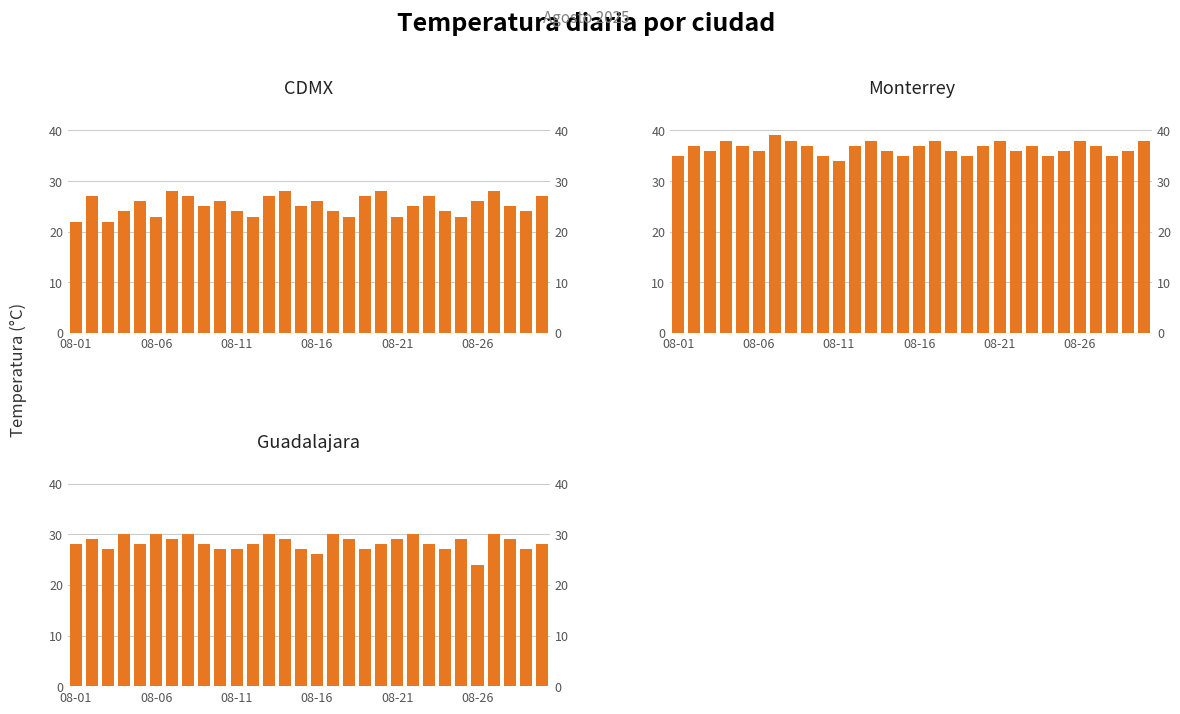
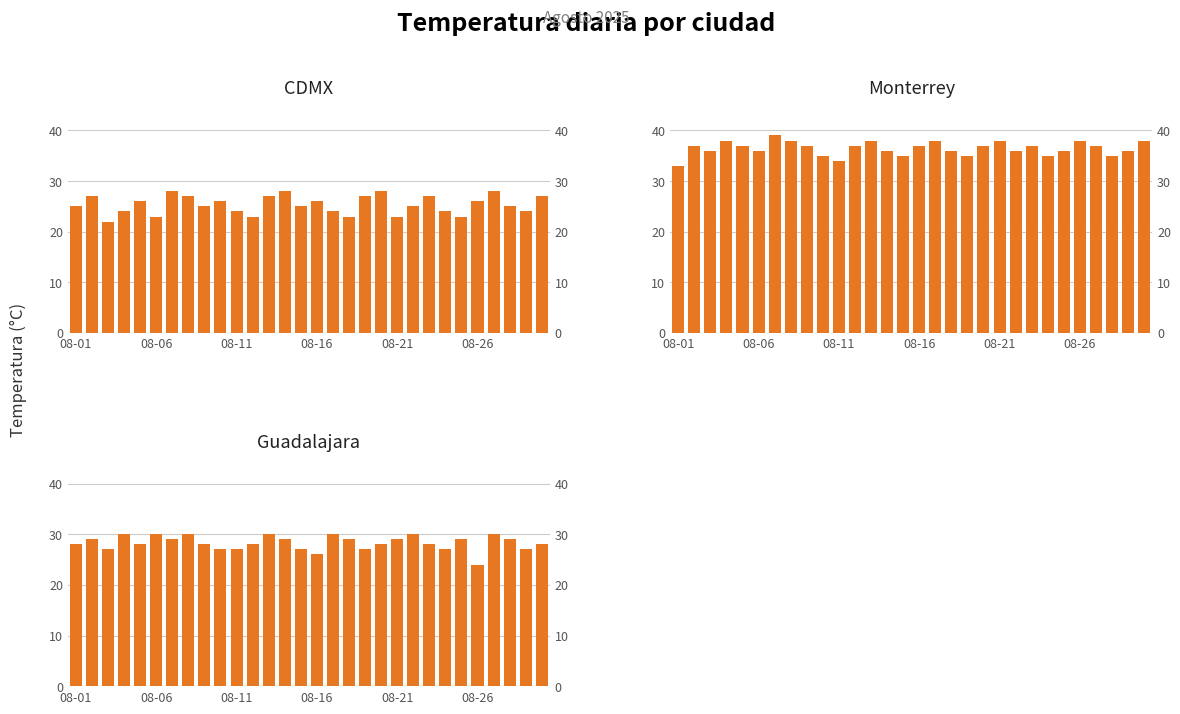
CDMX, 08-01: 22 -> 25
Monterrey, 08-01: 35 -> 33
